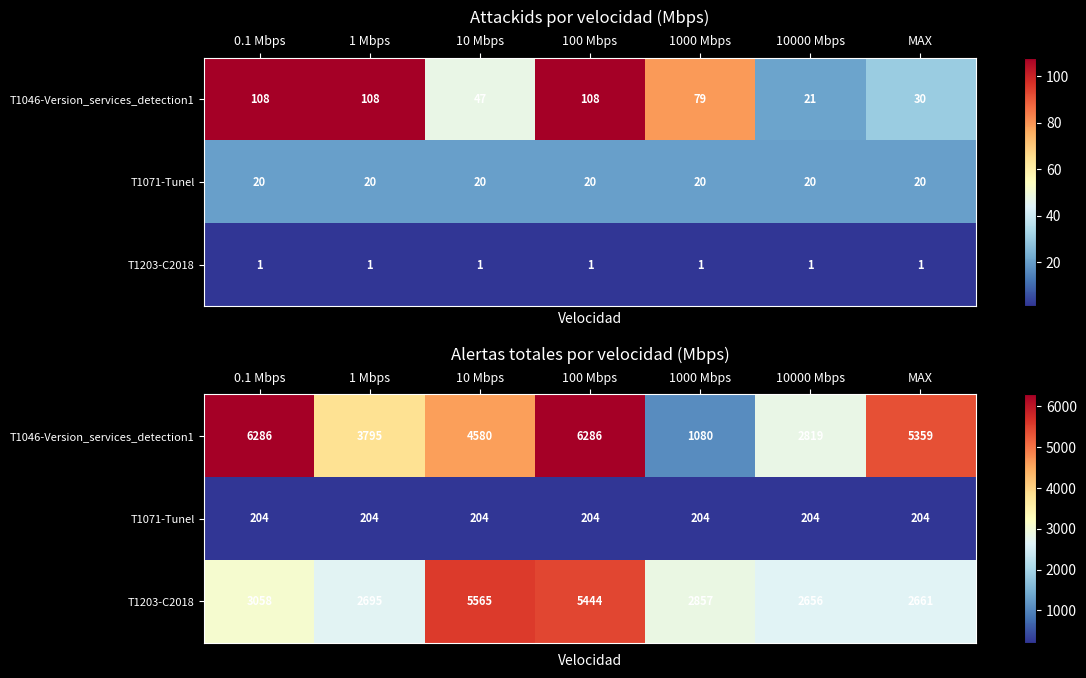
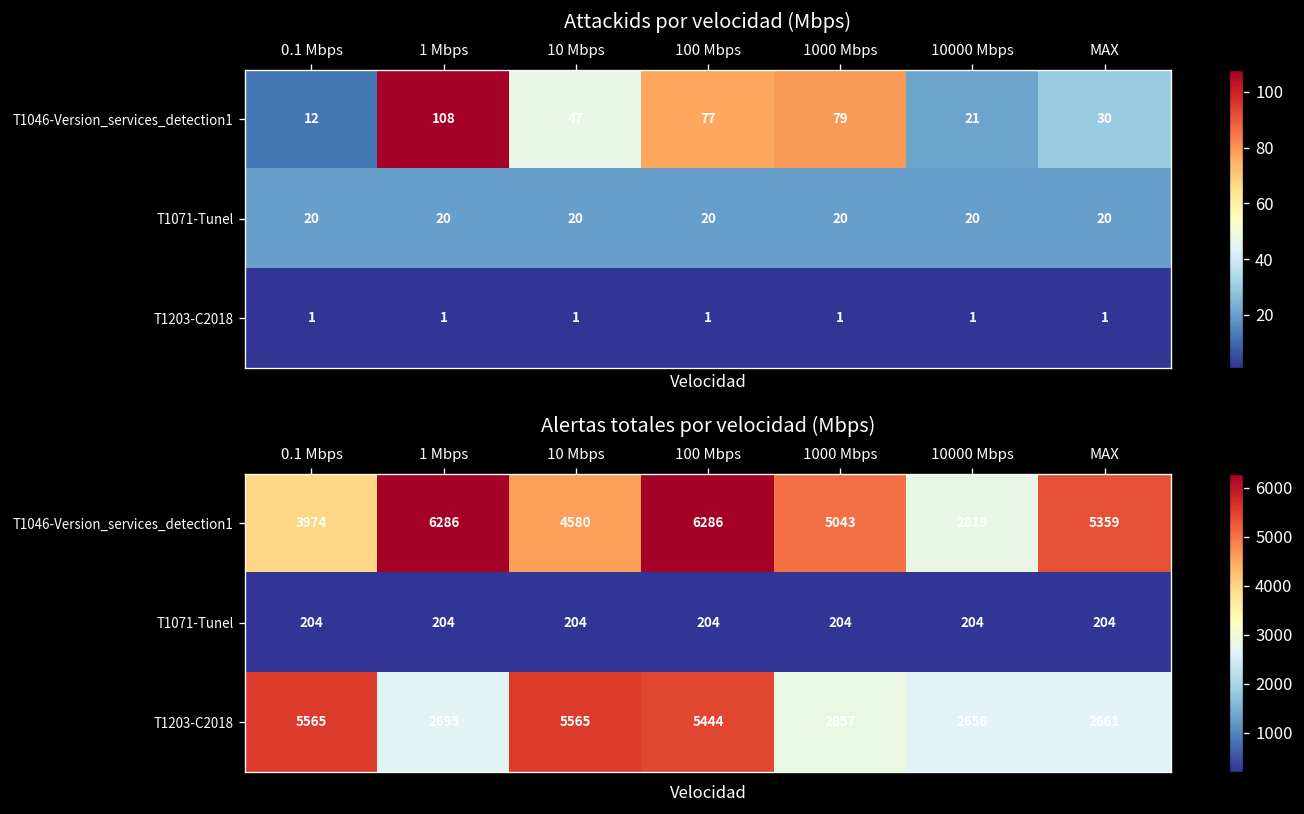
Attackids por velocidad (Mbps), T1046-Version_services_detection1, 0.1 Mbps: 108 -> 12
Attackids por velocidad (Mbps), T1046-Version_services_detection1, 100 Mbps: 108 -> 77
Alertas totales por velocidad (Mbps), T1046-Version_services_detection1, 0.1 Mbps: 6286 -> 3974
Alertas totales por velocidad (Mbps), T1046-Version_services_detection1, 1 Mbps: 3795 -> 6286
Alertas totales por velocidad (Mbps), T1046-Version_services_detection1, 1000 Mbps: 1080 -> 5043
Alertas totales por velocidad (Mbps), T1203-C2018, 0.1 Mbps: 3058 -> 5565
